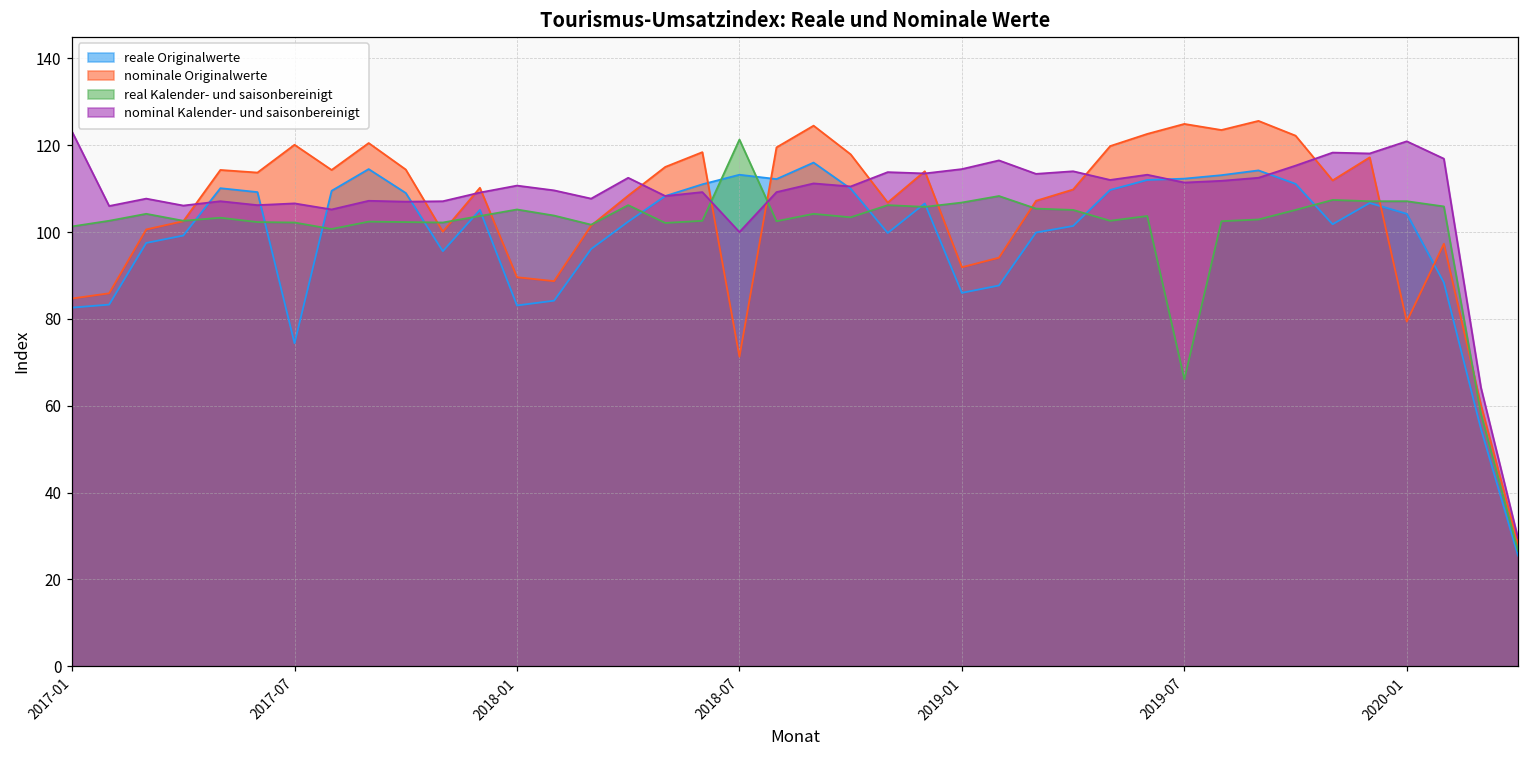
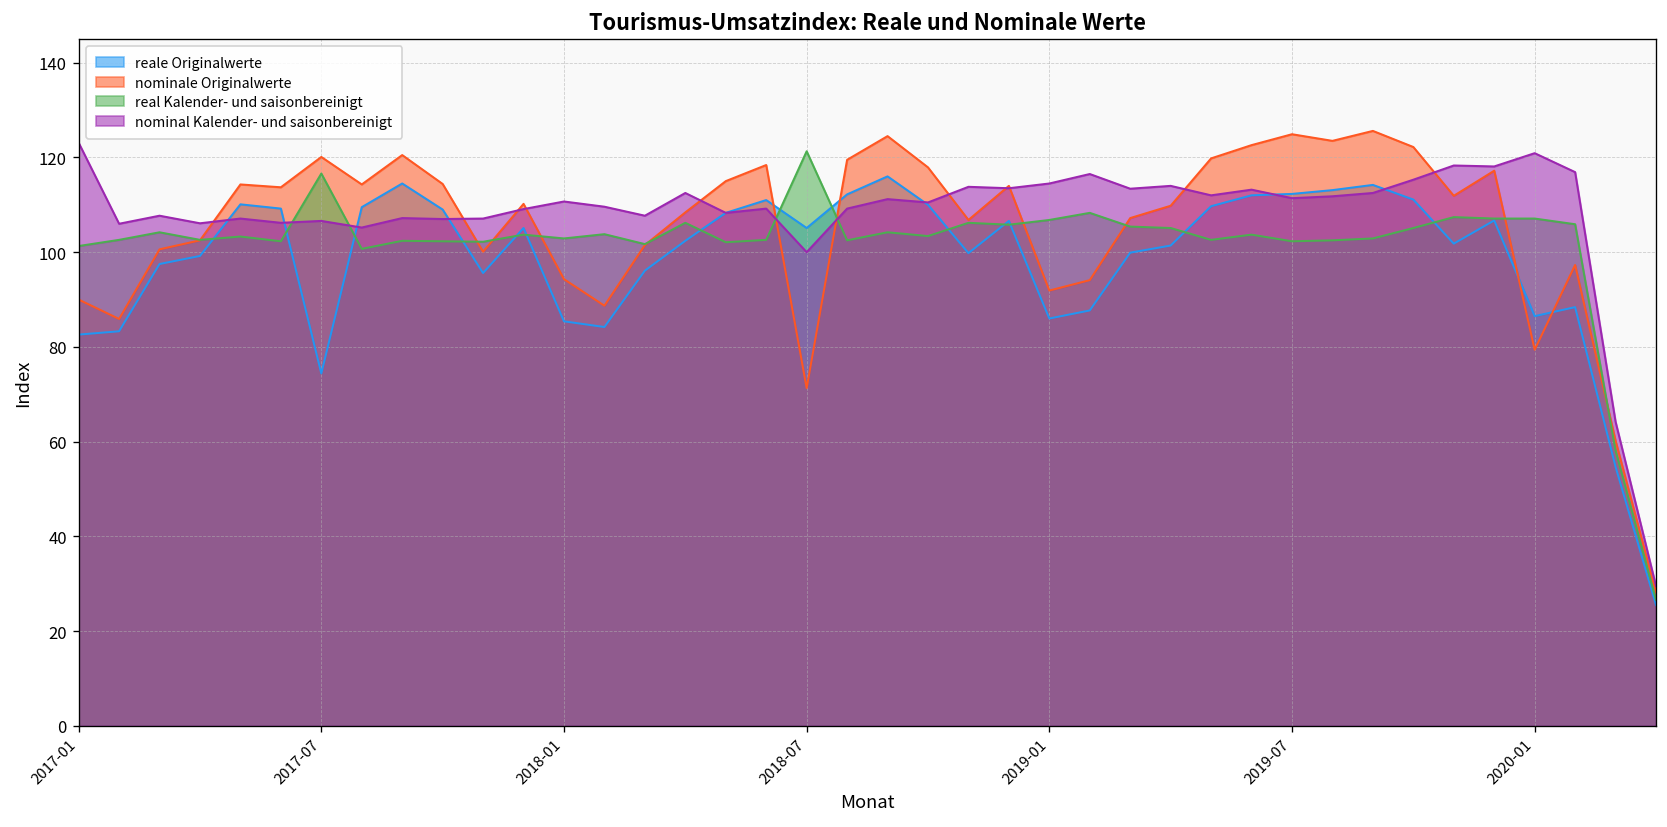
nominale Originalwerte, 2017-01: 85 -> 90
real Kalender- und saisonbereinigt, 2017-07: 102 -> 117
reale Originalwerte, 2018-01: 83 -> 85
nominale Originalwerte, 2018-01: 90 -> 94
real Kalender- und saisonbereinigt, 2018-01: 105 -> 103
reale Originalwerte, 2018-07: 113 -> 105
real Kalender- und saisonbereinigt, 2019-07: 66 -> 102
reale Originalwerte, 2020-01: 104 -> 87
